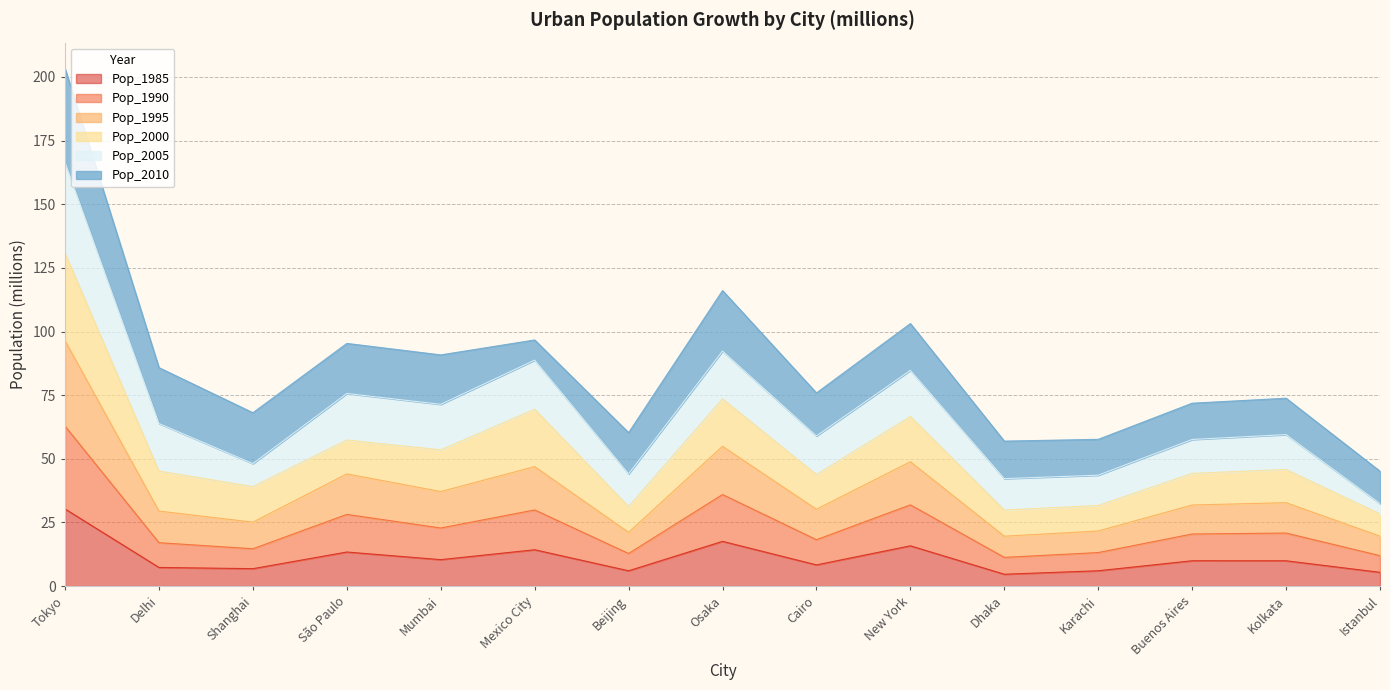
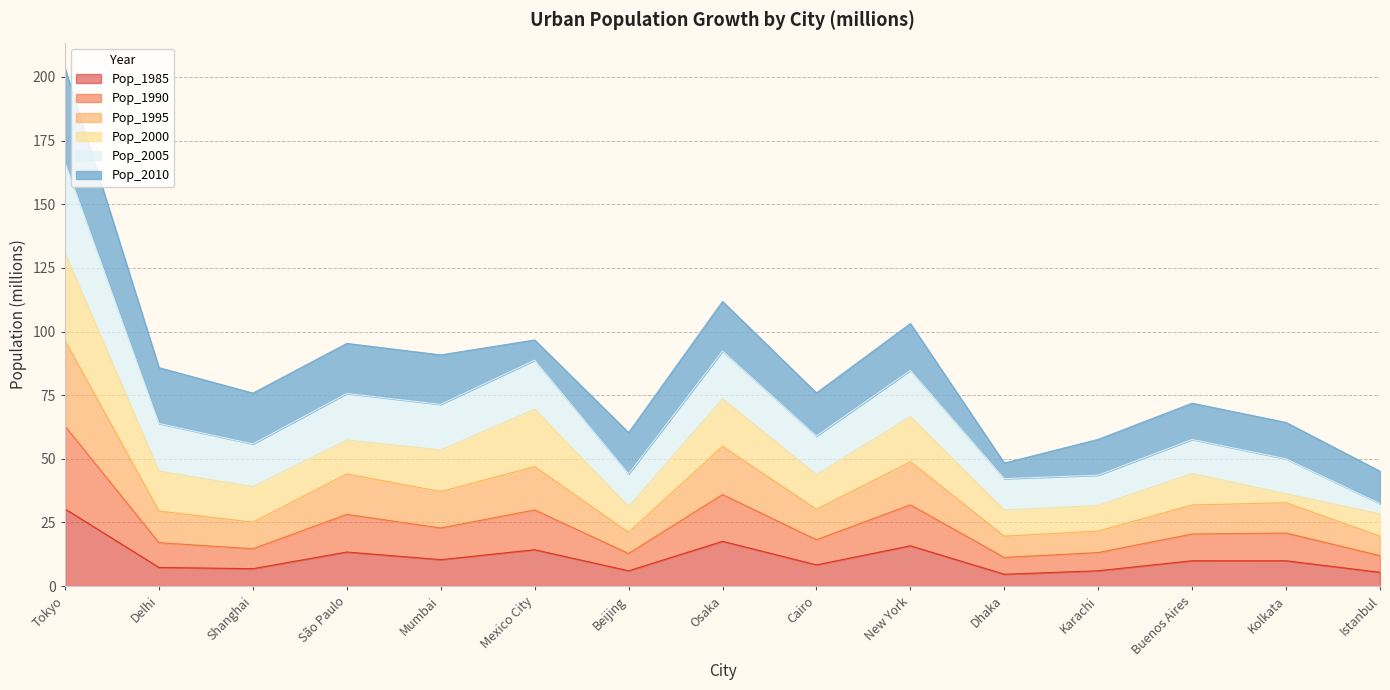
Pop_2005, Shanghai: 9 -> 17
Pop_2010, Osaka: 24 -> 19
Pop_2010, Dhaka: 15 -> 6
Pop_2000, Kolkata: 13 -> 4
